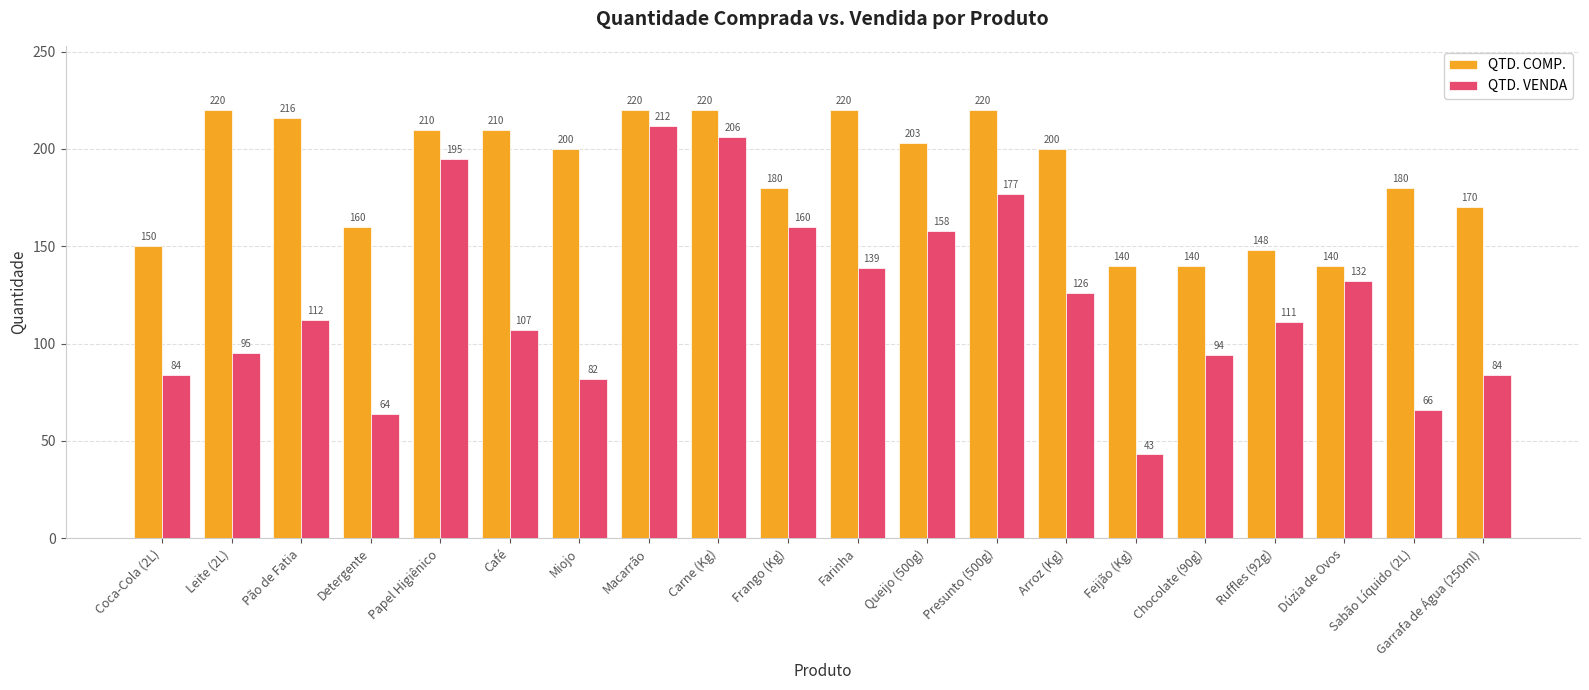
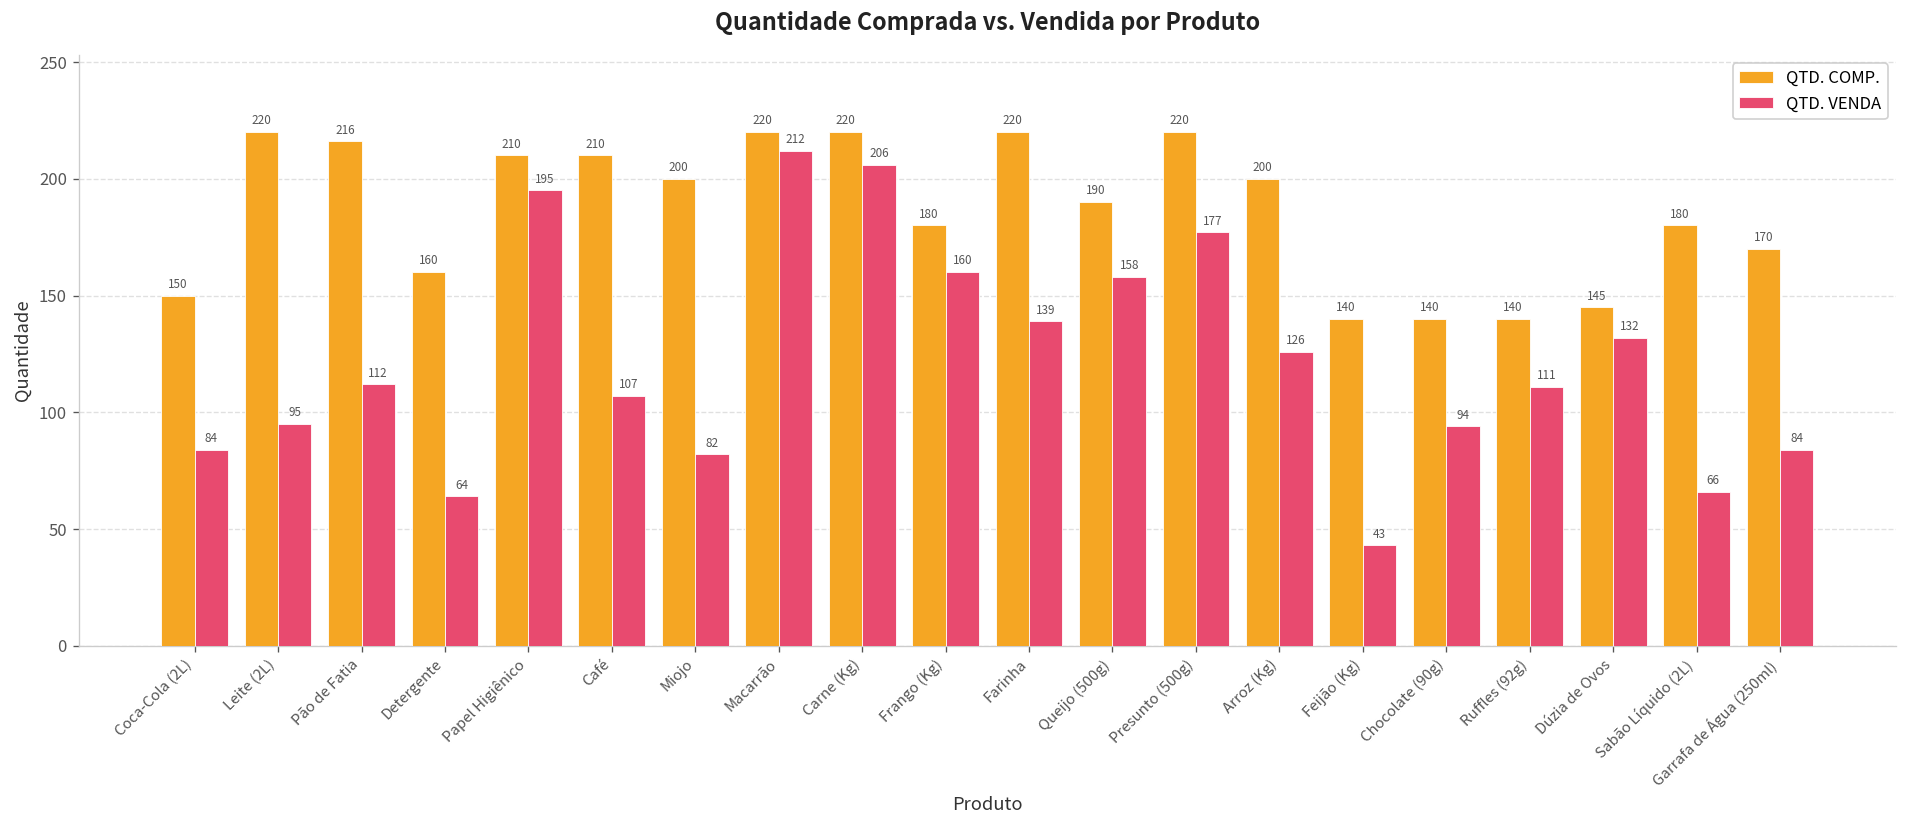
QTD. COMP., Queijo (500g): 203 -> 190
QTD. COMP., Ruffles (92g): 148 -> 140
QTD. COMP., Dúzia de Ovos: 140 -> 145
